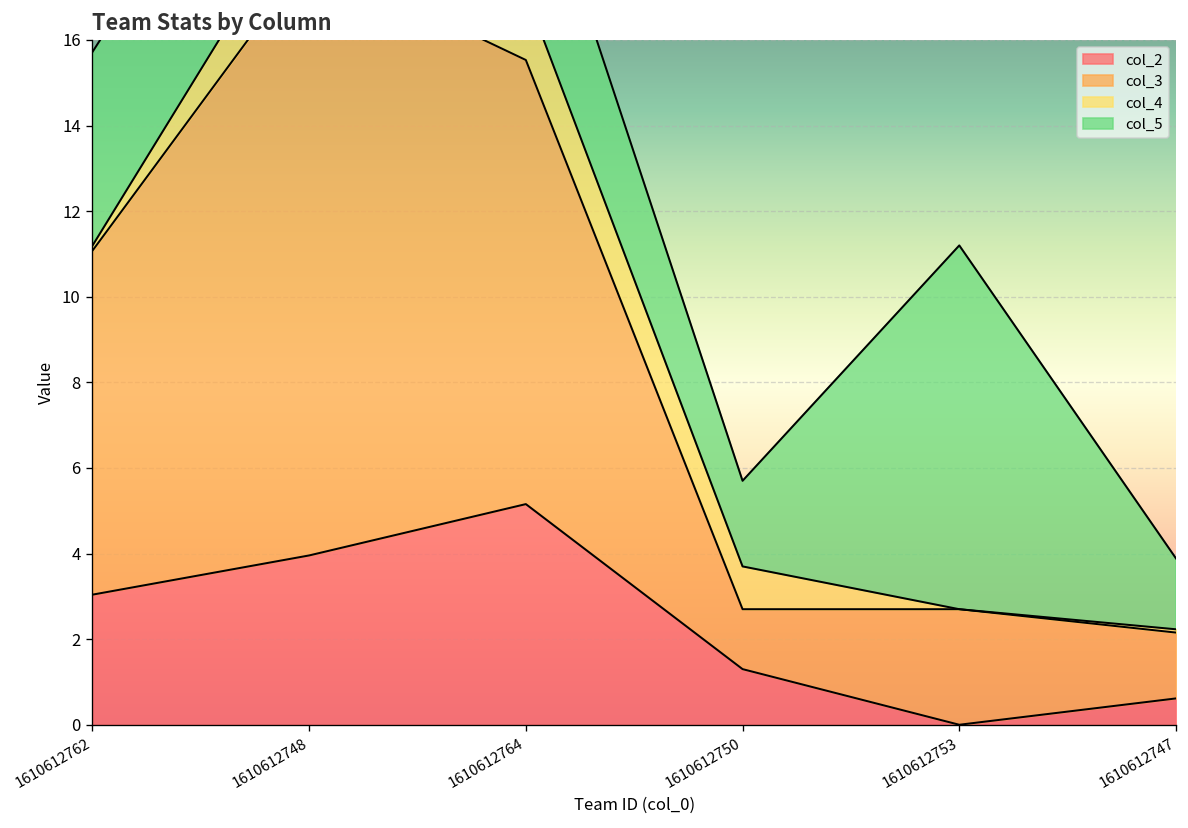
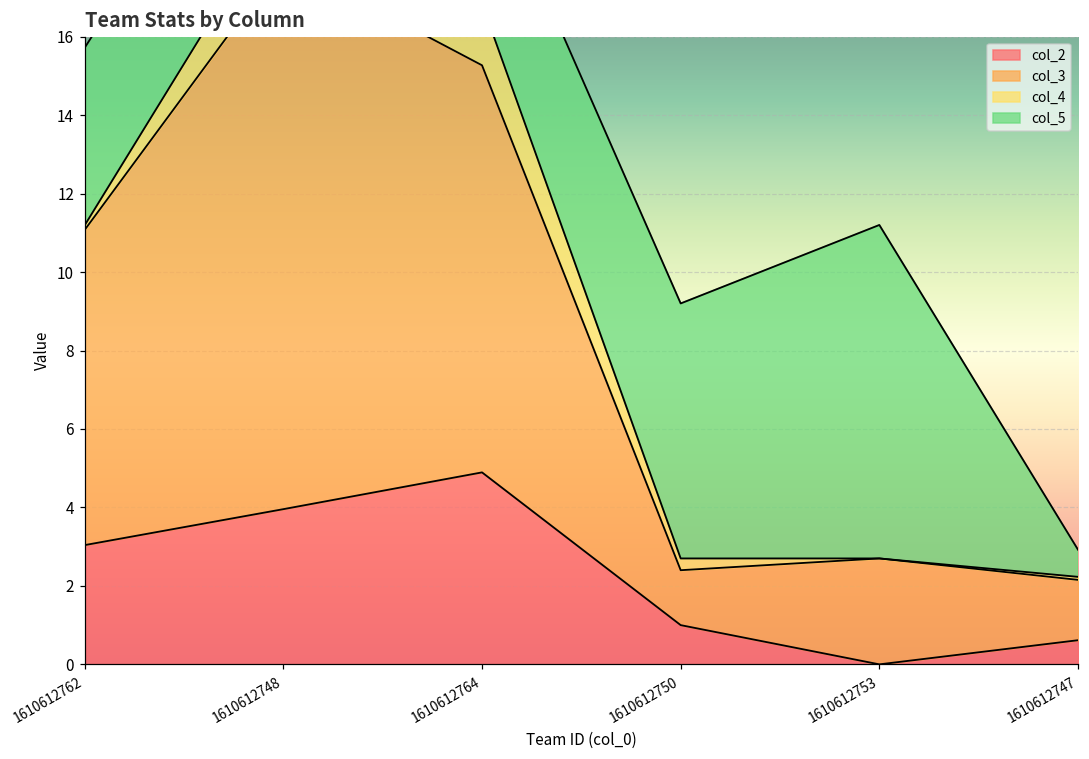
col_2, 1610612764: 5.2 -> 4.9
col_2, 1610612750: 1.3 -> 1.0
col_4, 1610612750: 1.0 -> 0.3
col_5, 1610612750: 2.0 -> 6.5
col_5, 1610612747: 1.7 -> 0.7
